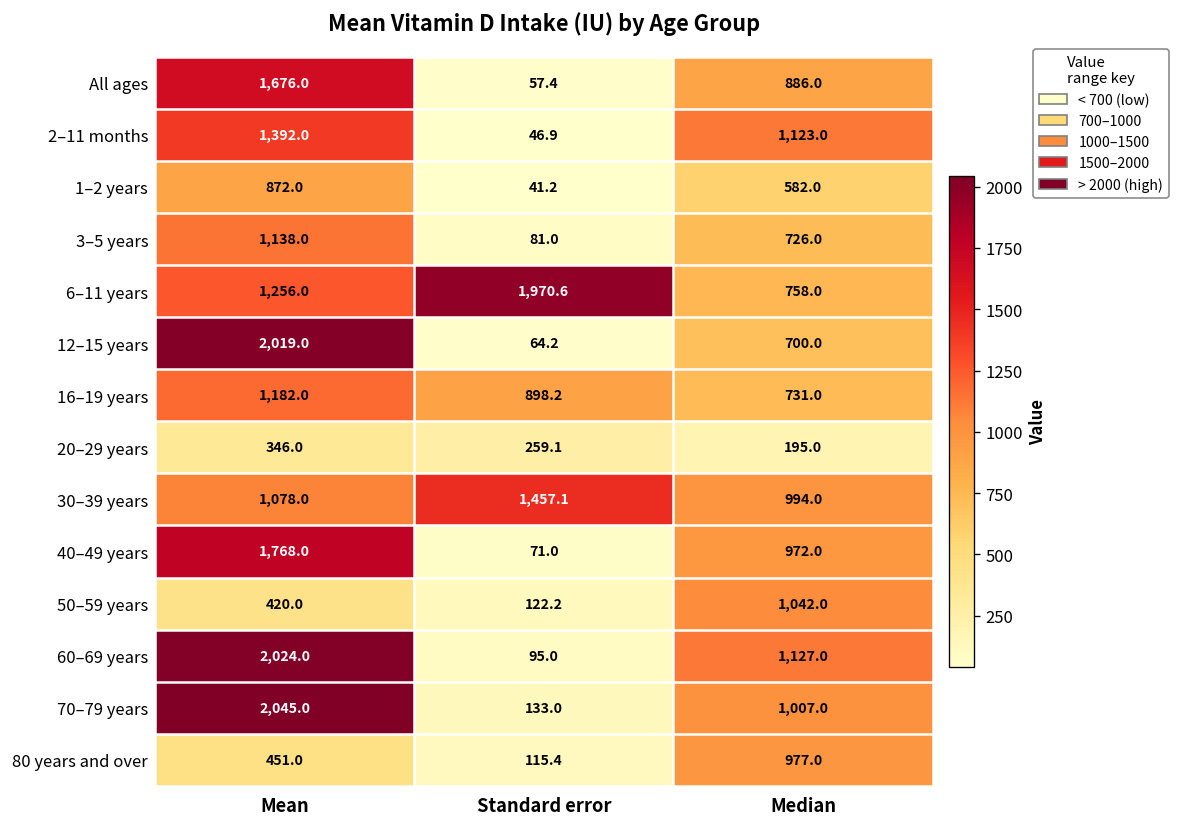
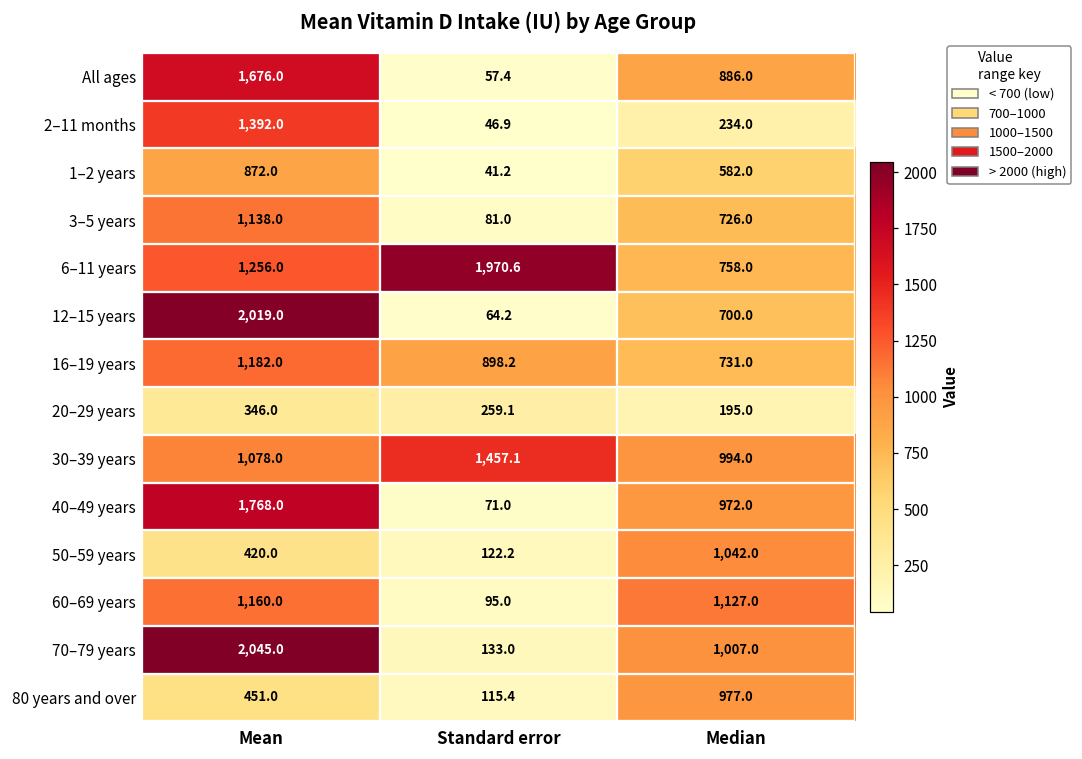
2–11 months, Median: 1,123.0 -> 234.0
60–69 years, Mean: 2,024.0 -> 1,160.0
